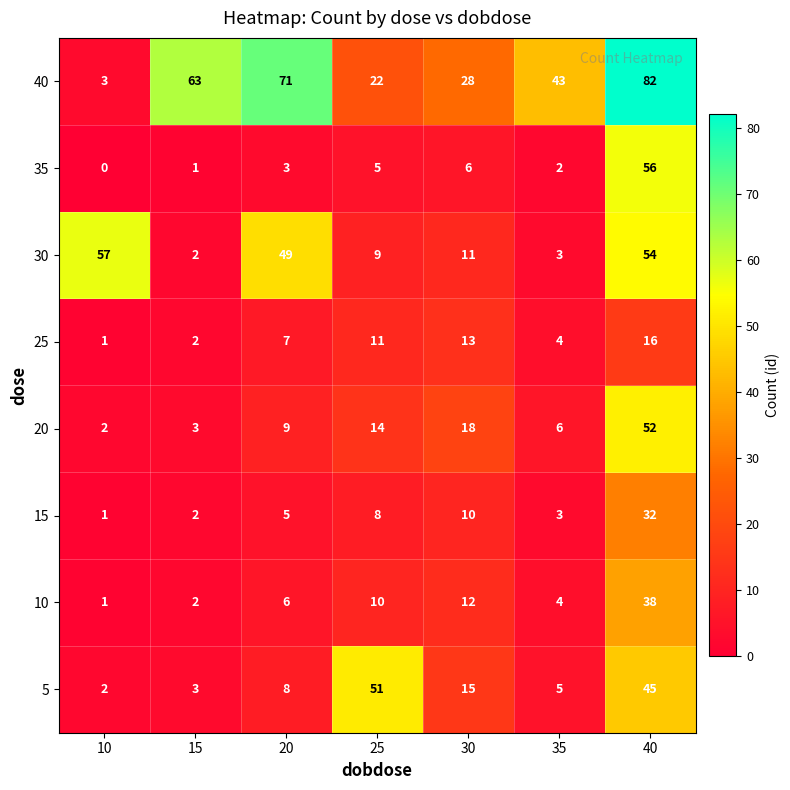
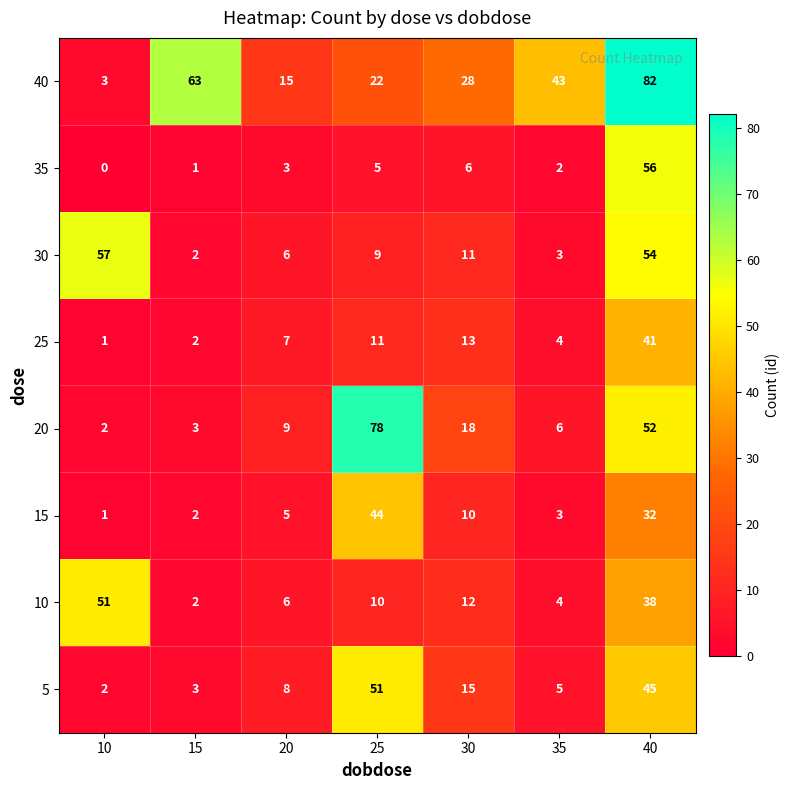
40, 20: 71 -> 15
30, 20: 49 -> 6
25, 40: 16 -> 41
20, 25: 14 -> 78
15, 25: 8 -> 44
10, 10: 1 -> 51
